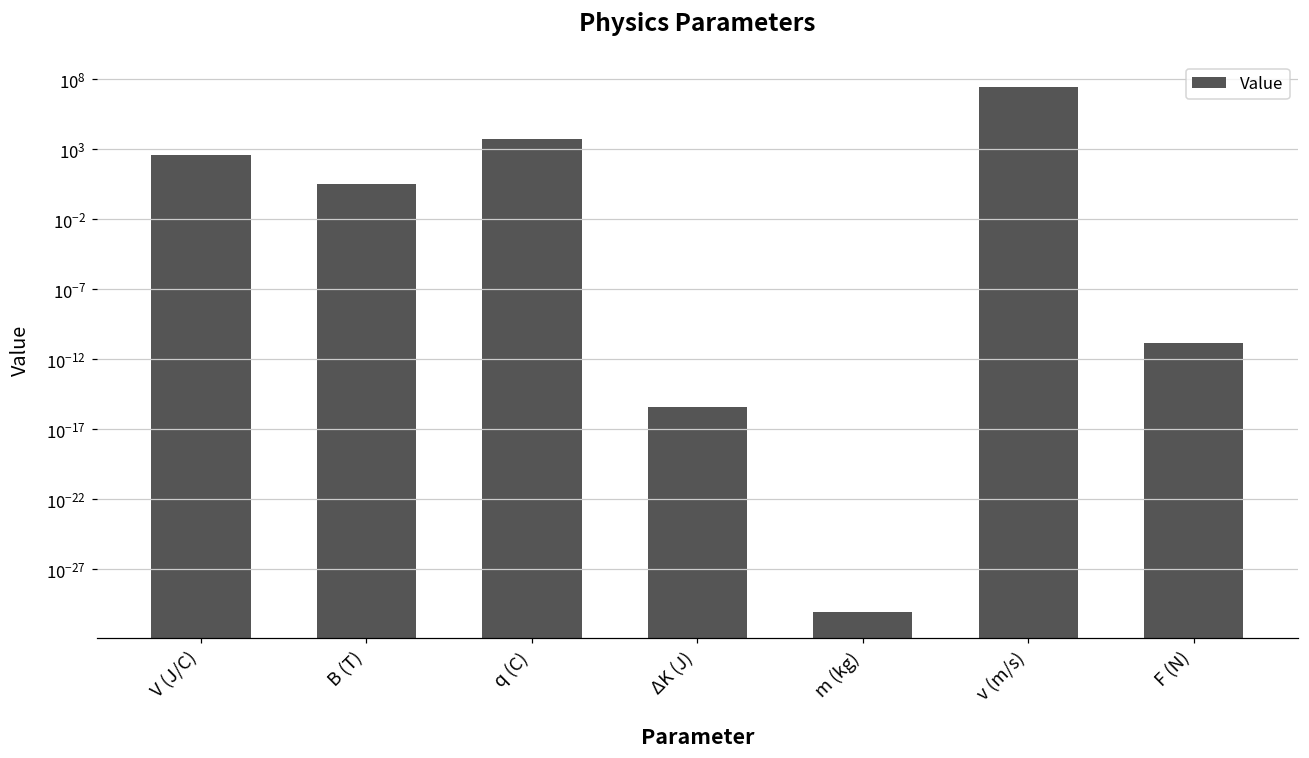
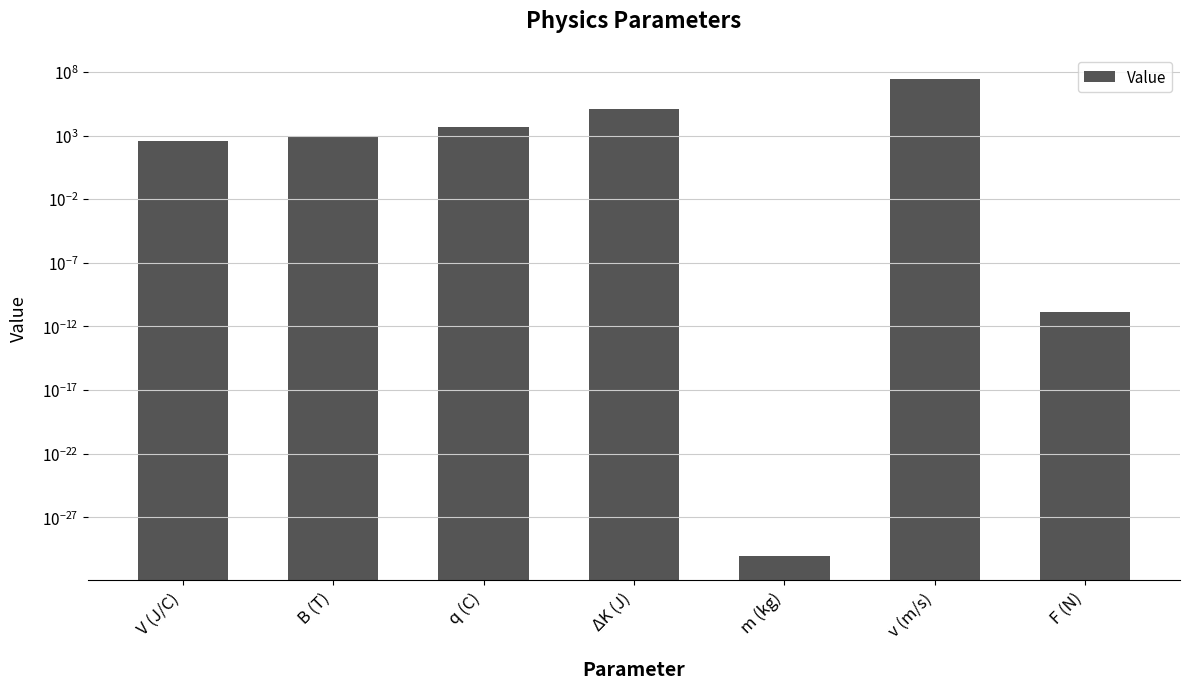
B (T): 3 -> 1000
ΔK (J): 0 -> 100000
